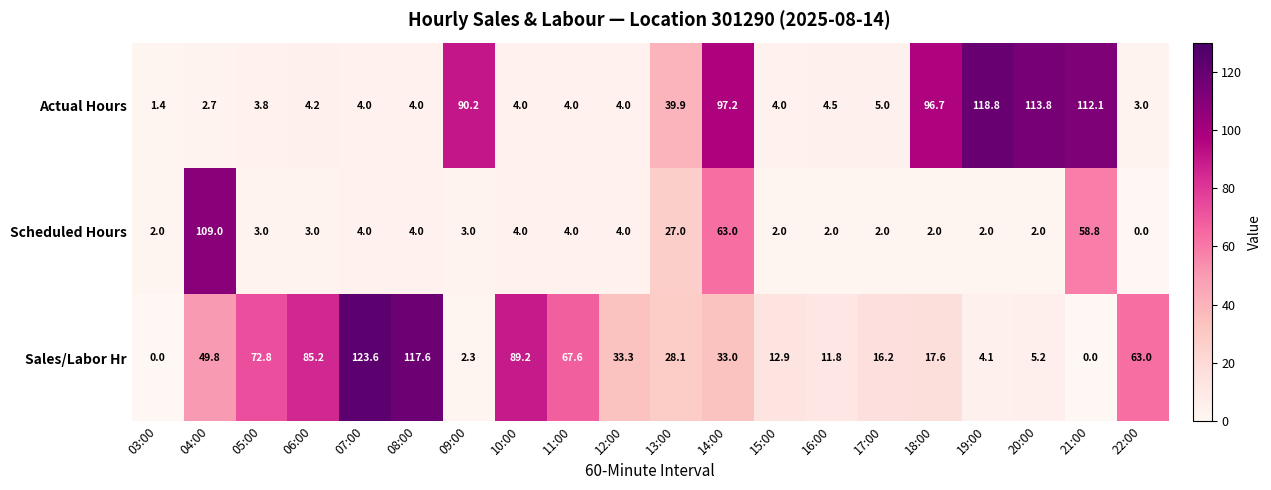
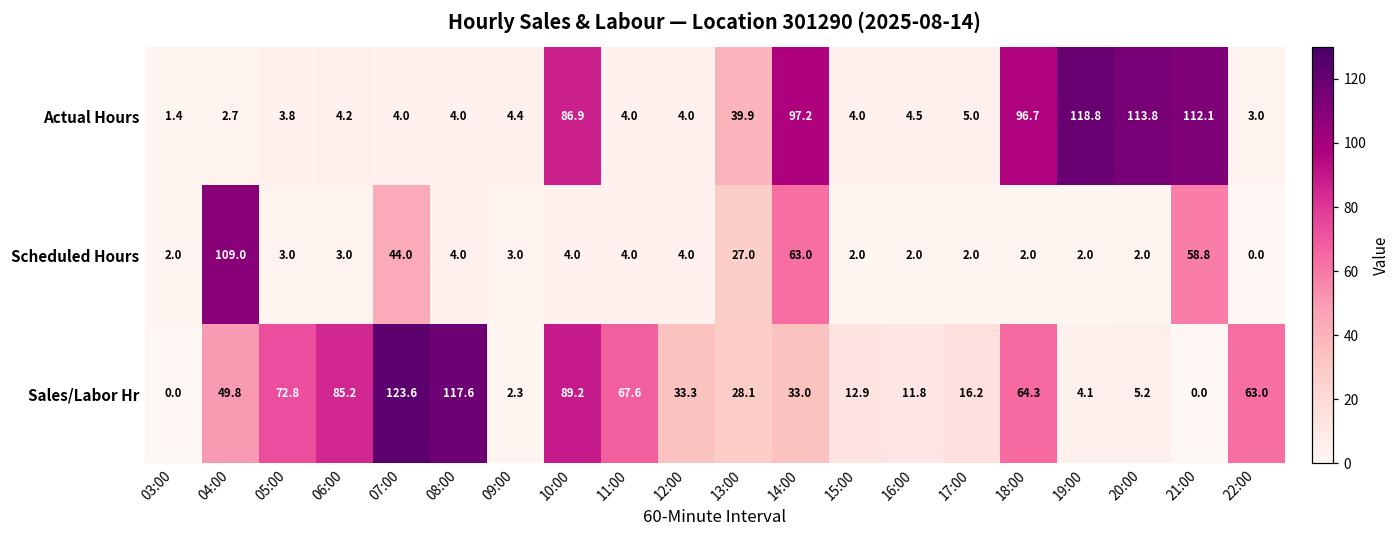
Actual Hours, 09:00: 90.2 -> 4.4
Actual Hours, 10:00: 4.0 -> 86.9
Scheduled Hours, 07:00: 4.0 -> 44.0
Sales/Labor Hr, 18:00: 17.6 -> 64.3
